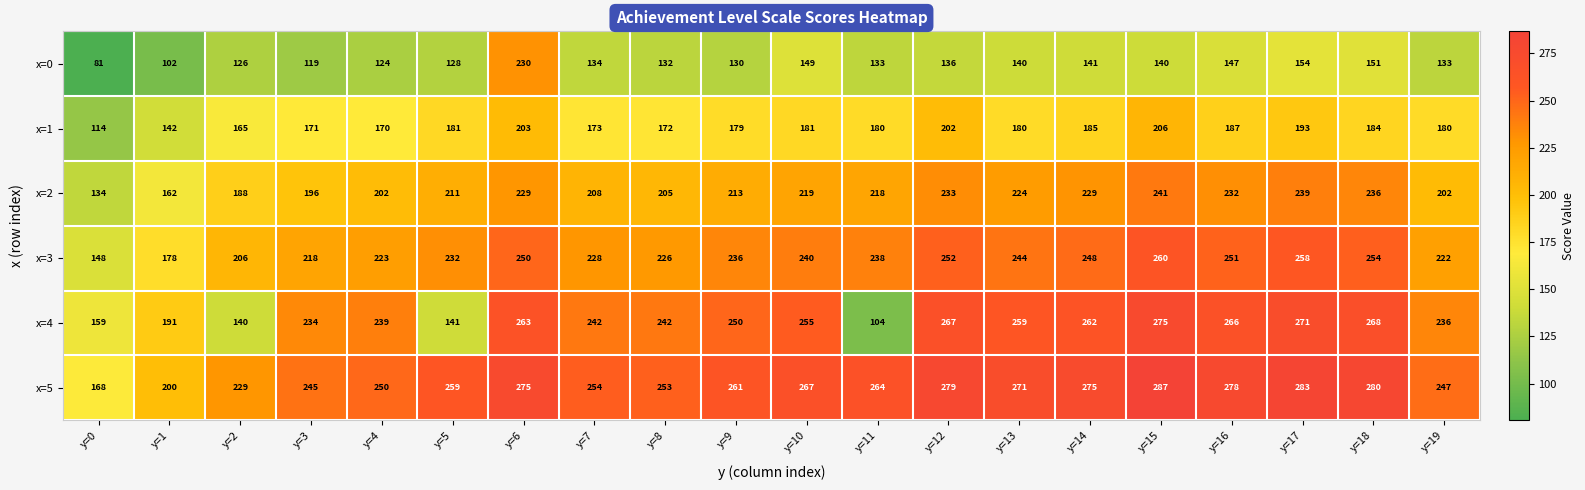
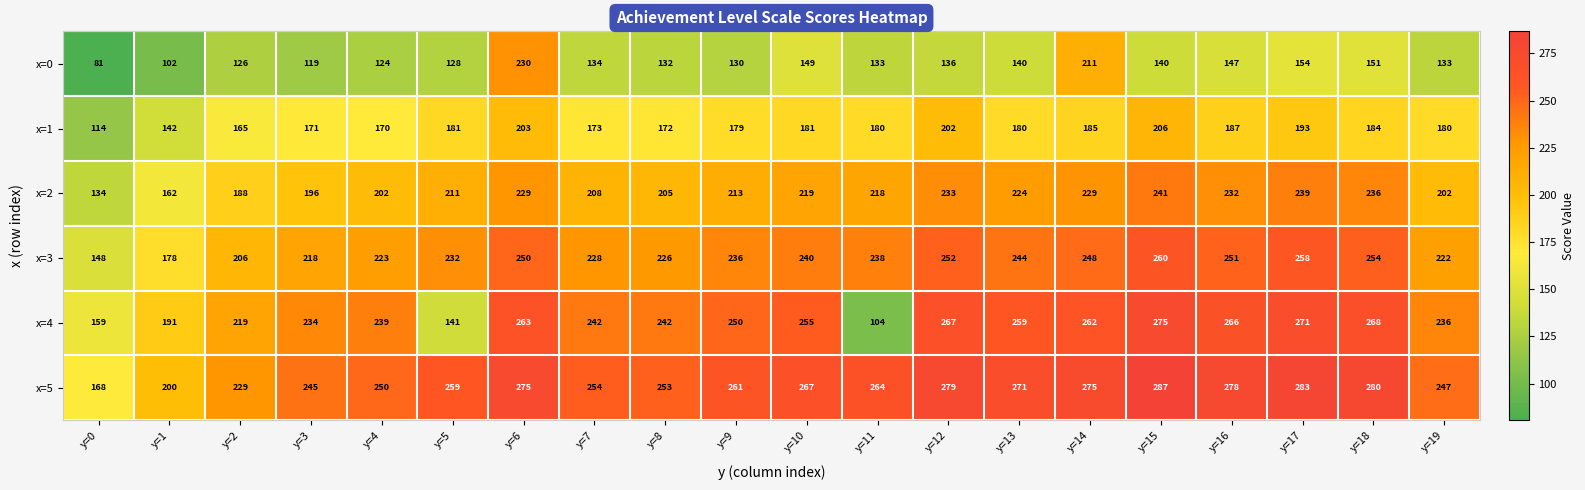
x=0, y=14: 141 -> 211
x=4, y=2: 140 -> 219
